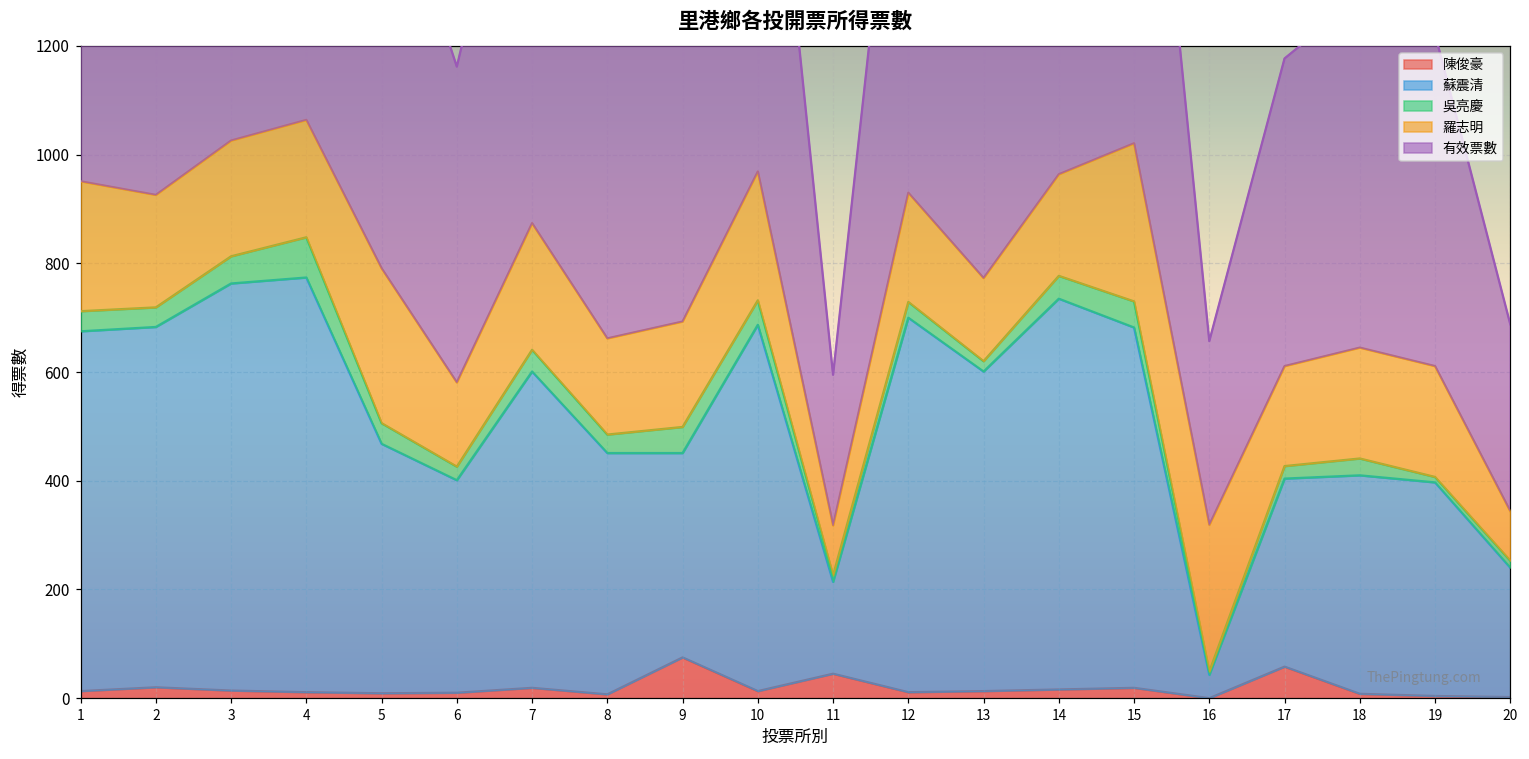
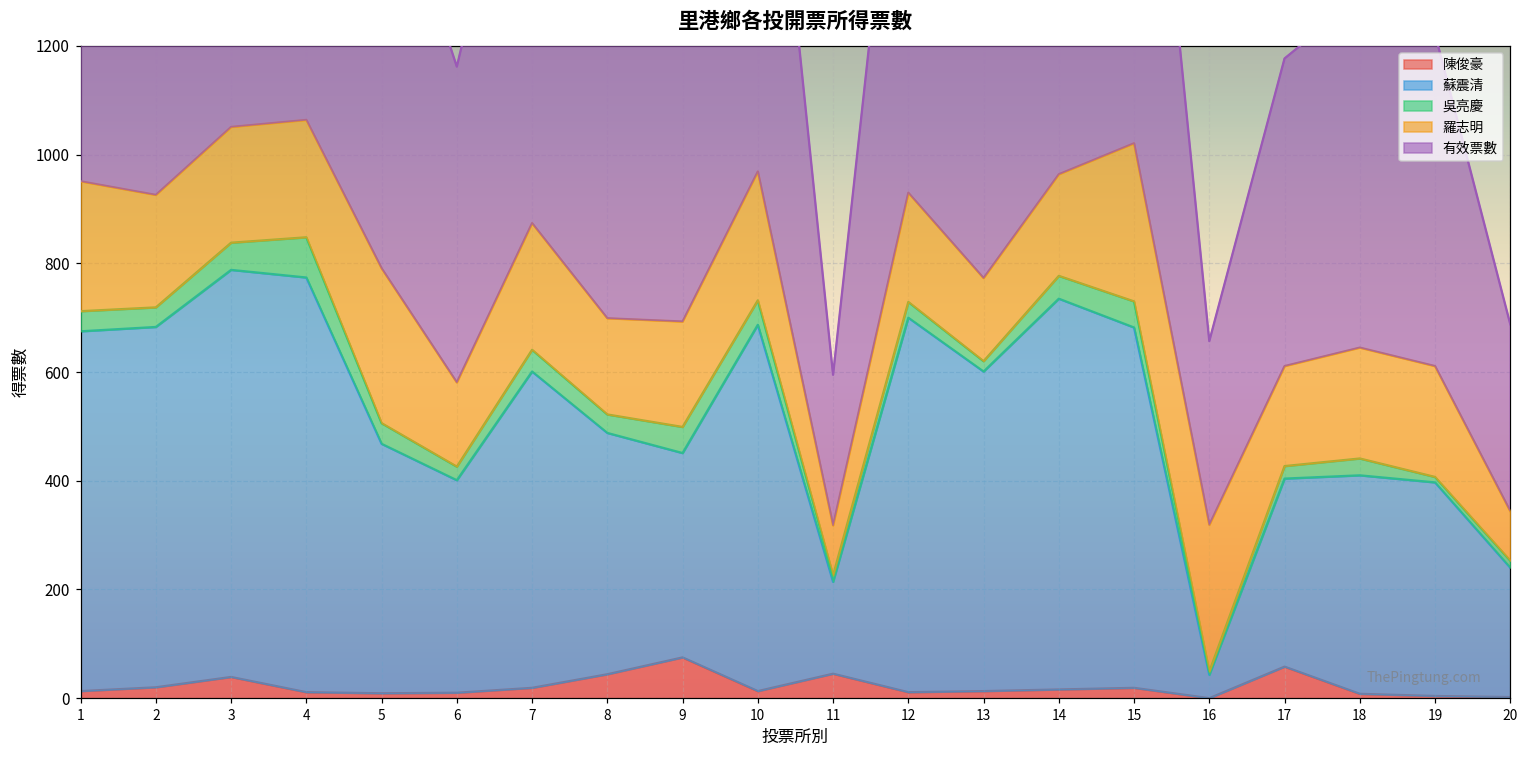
陳俊豪, 3: 10 -> 40
陳俊豪, 8: 10 -> 40
